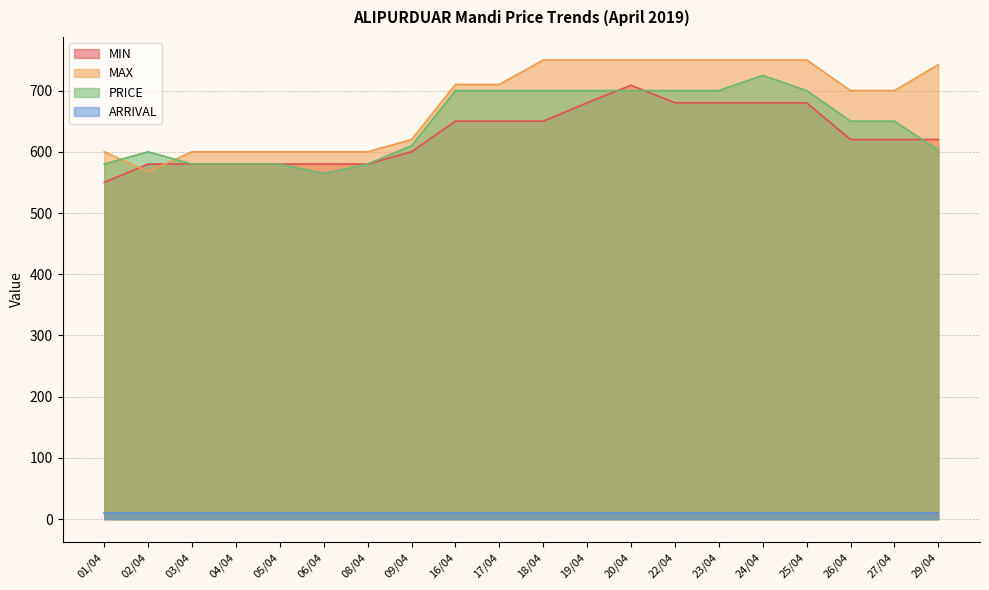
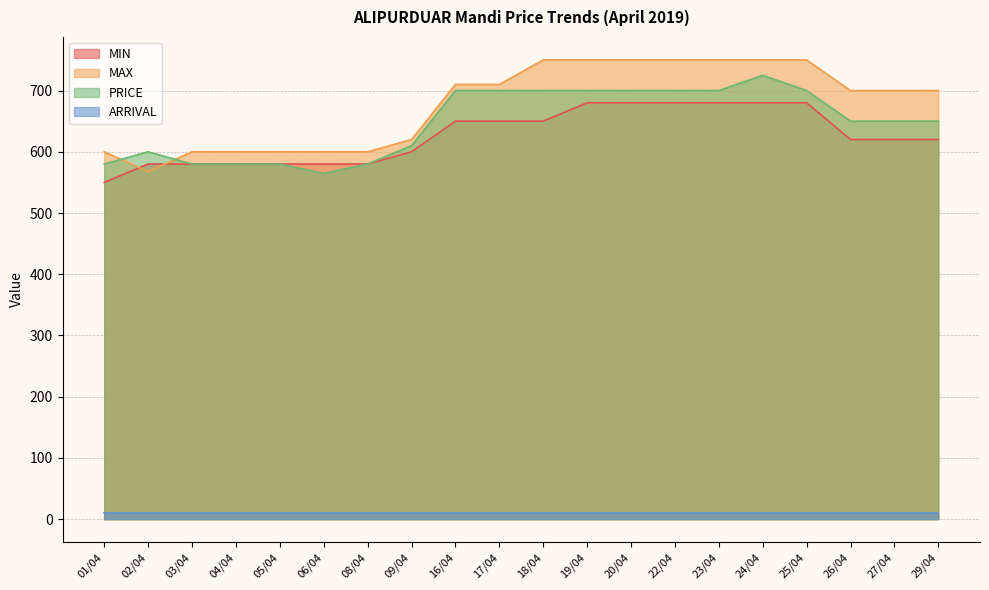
MIN, 20/04: 710 -> 680
MAX, 29/04: 740 -> 700
PRICE, 29/04: 600 -> 650
